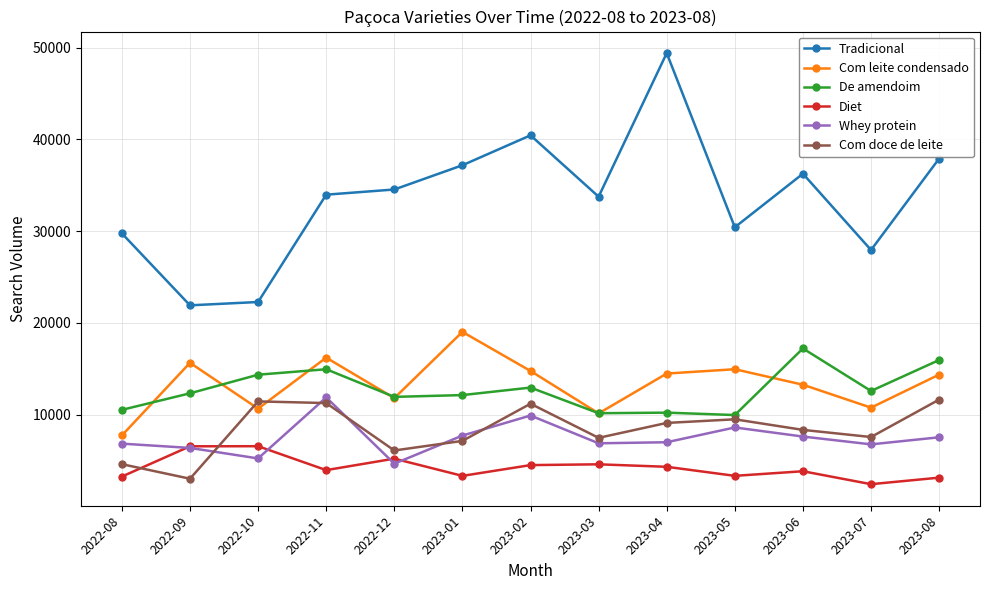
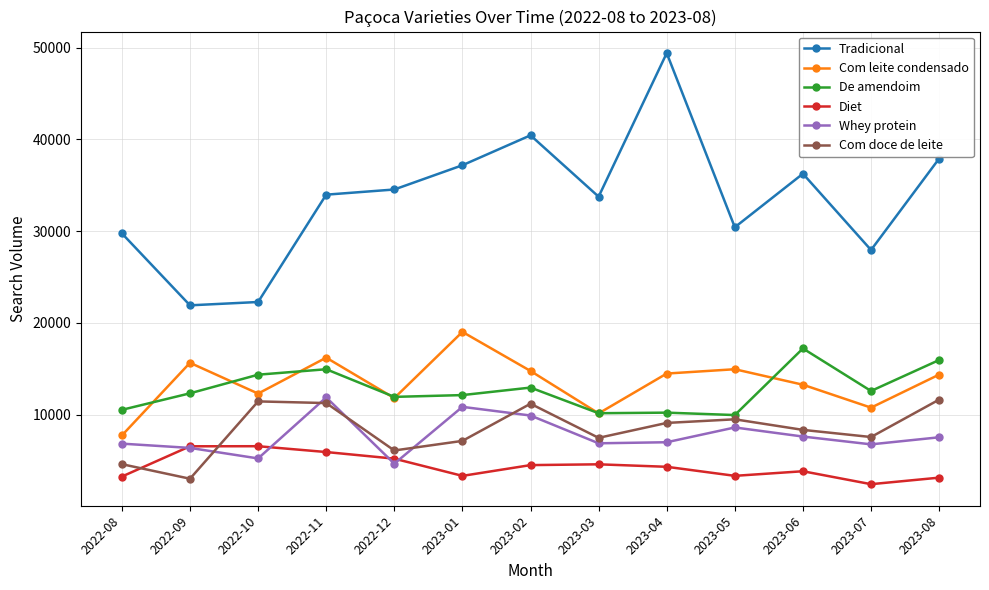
Com leite condensado, 2022-10: 11000 -> 12000
Diet, 2022-11: 4000 -> 6000
Whey protein, 2023-01: 8000 -> 11000
